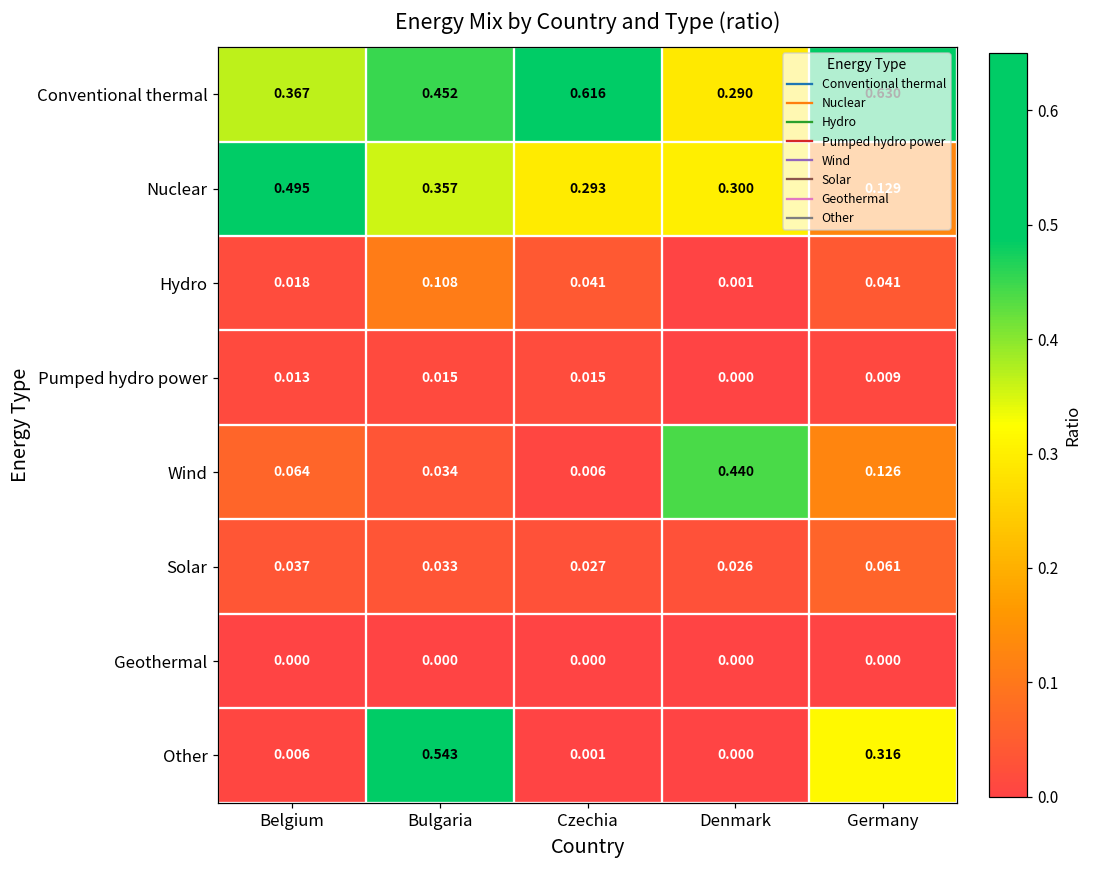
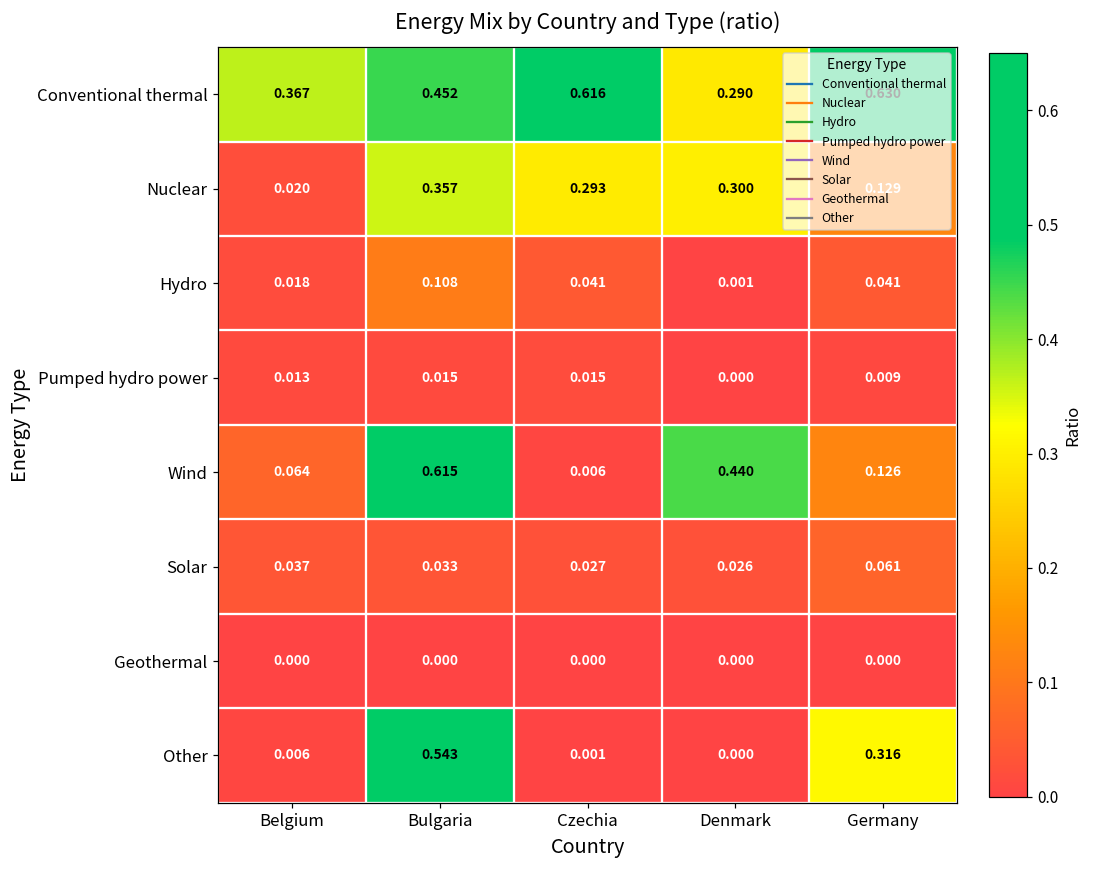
Nuclear, Belgium: 0.495 -> 0.020
Wind, Bulgaria: 0.034 -> 0.615
